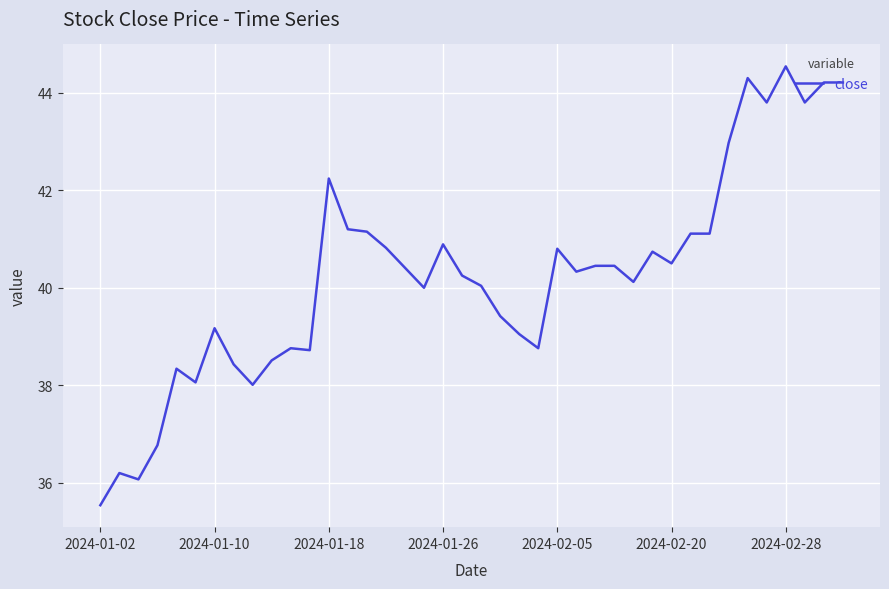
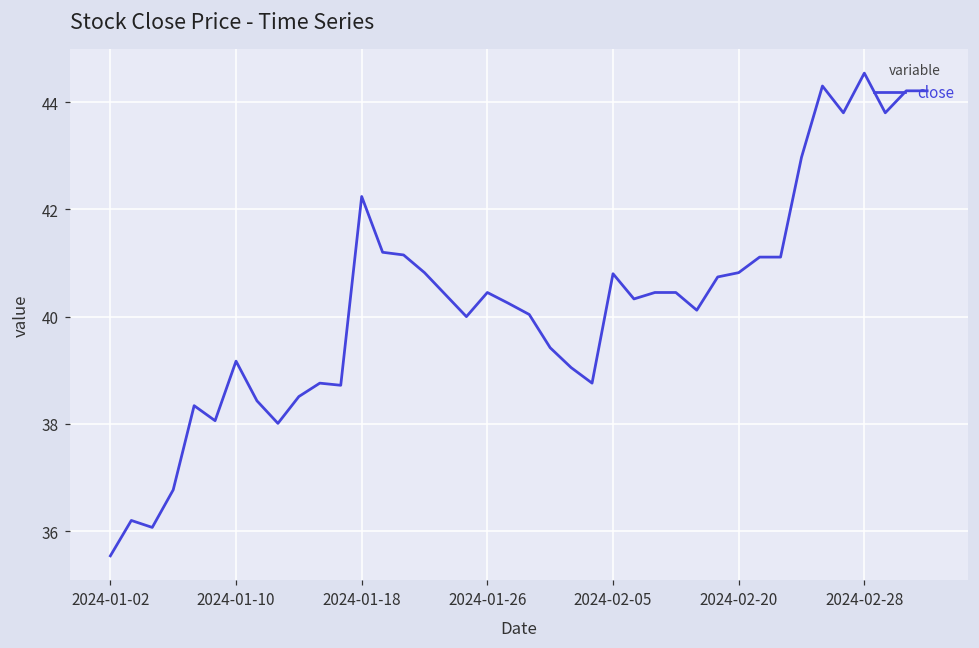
2024-01-26: 40.9 -> 40.5
2024-02-20: 40.5 -> 40.8
